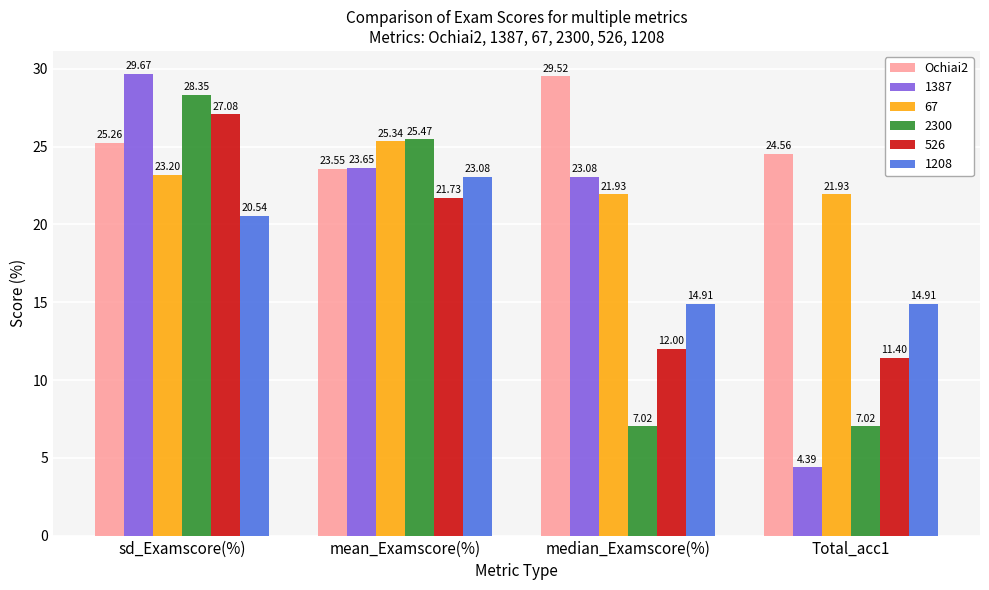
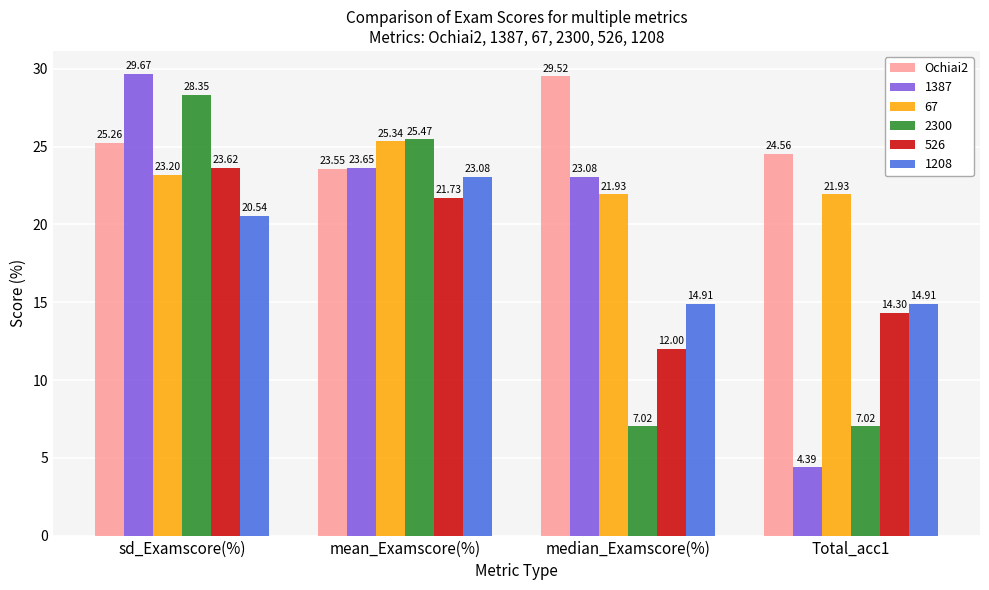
526, sd_Examscore(%): 27.08 -> 23.62
526, Total_acc1: 11.40 -> 14.30
